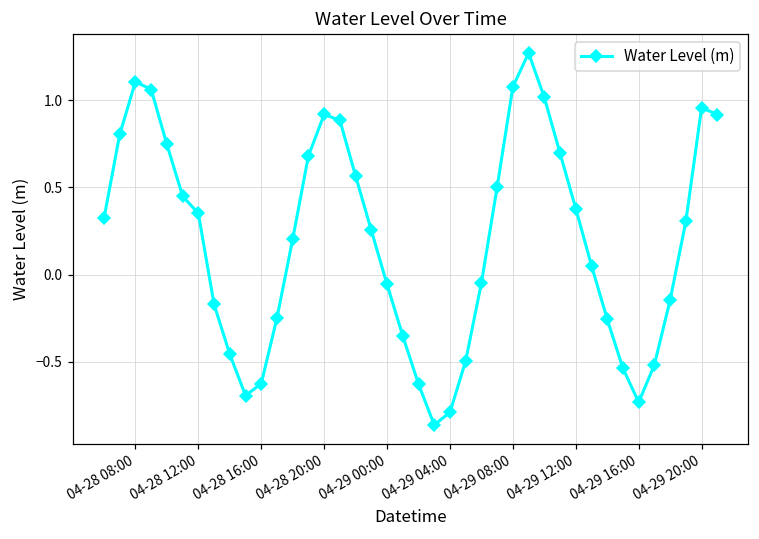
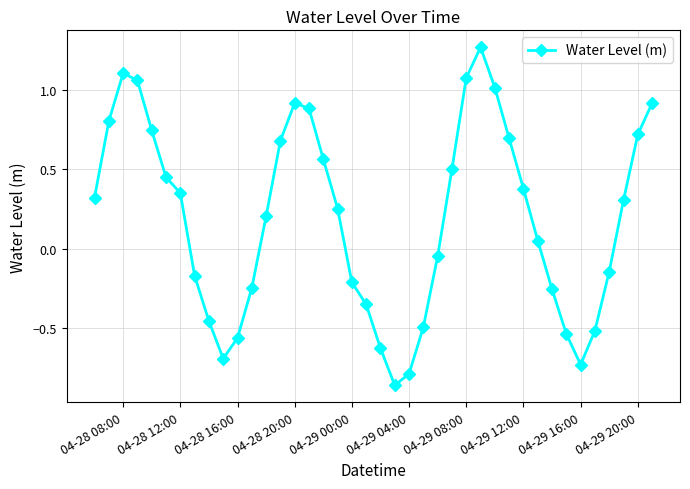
04-28 16:00: -0.63 -> -0.56
04-29 00:00: -0.06 -> -0.21
04-29 20:00: 0.96 -> 0.72
